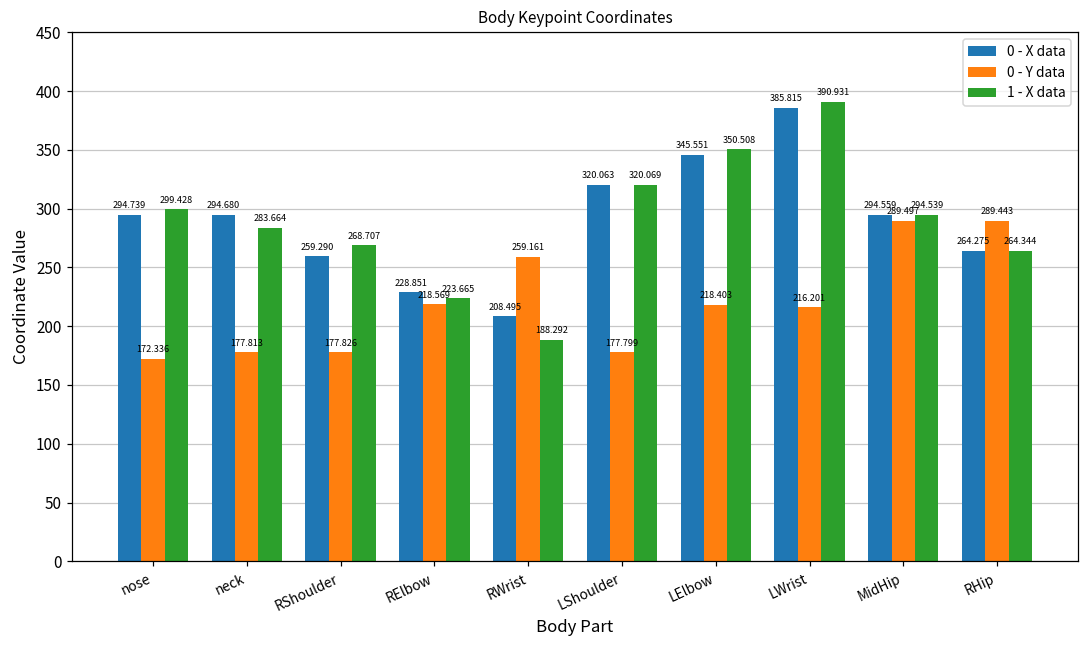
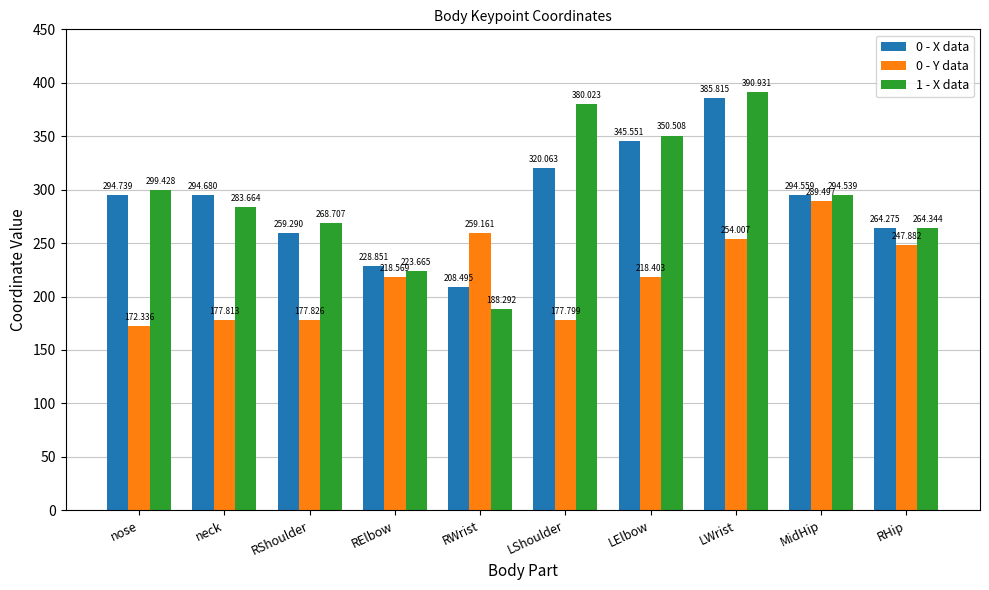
1 - X data, LShoulder: 320.069 -> 380.023
0 - Y data, LWrist: 216.201 -> 254.007
0 - Y data, RHip: 289.443 -> 247.882
